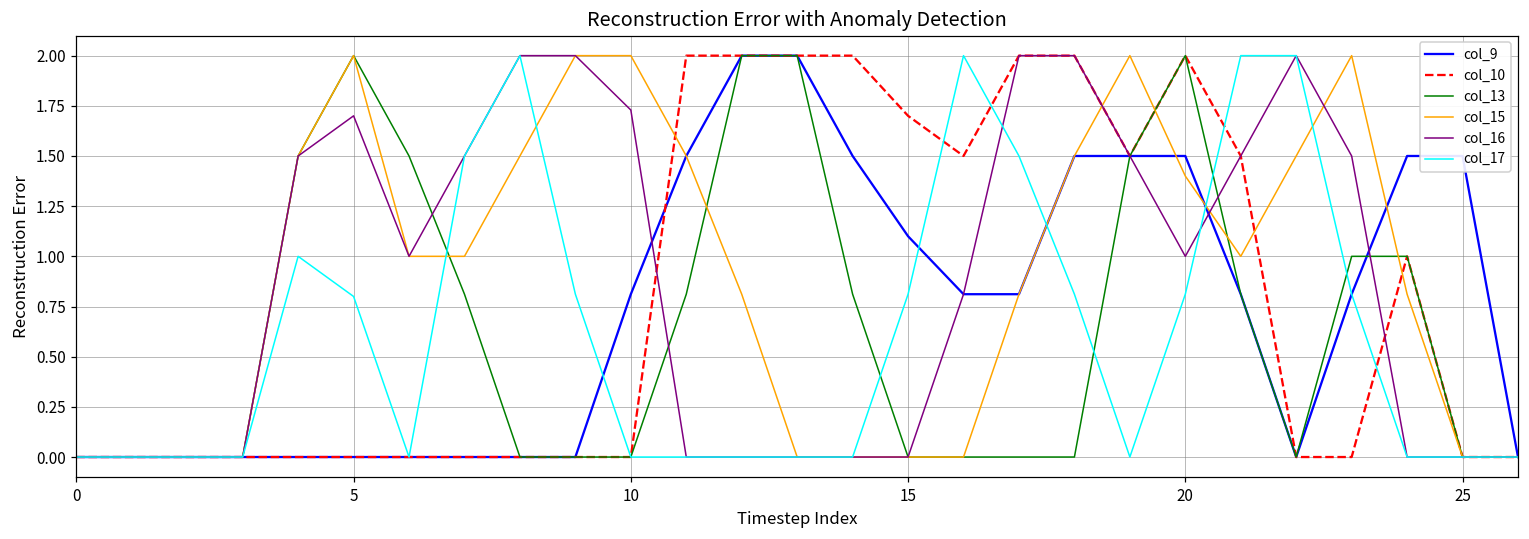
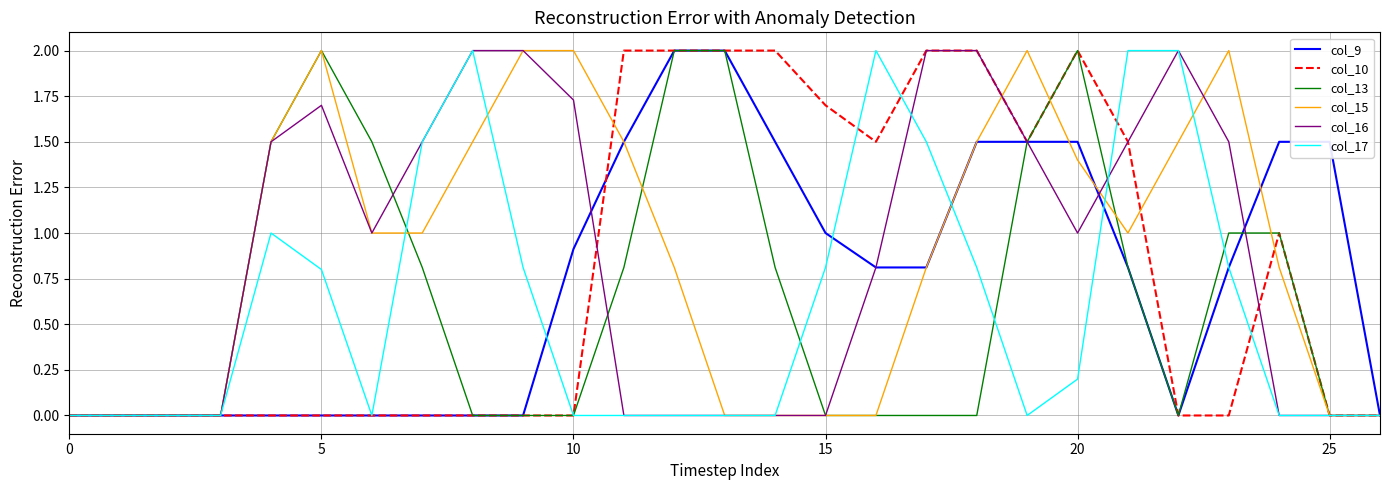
col_9, 10: 0.81 -> 0.91
col_9, 15: 1.1 -> 1.0
col_17, 20: 0.81 -> 0.20
